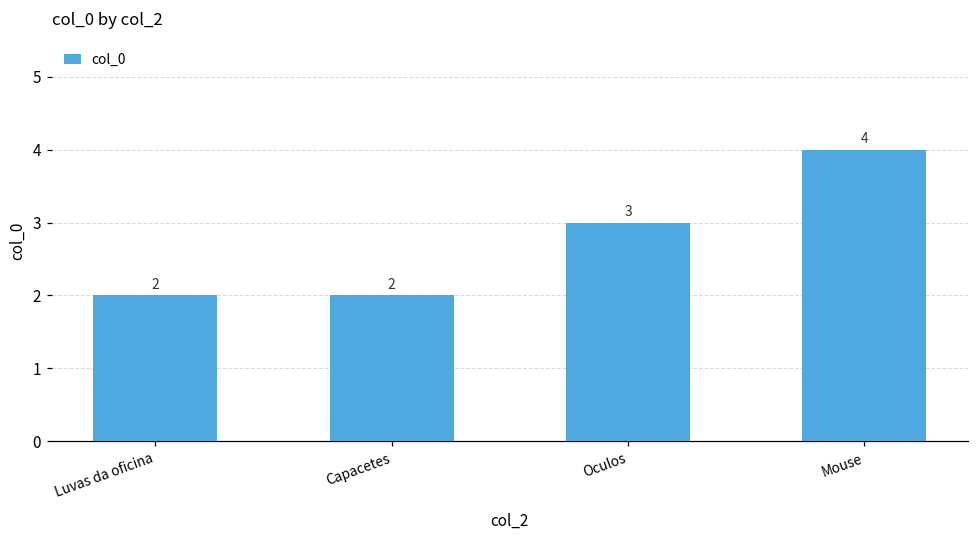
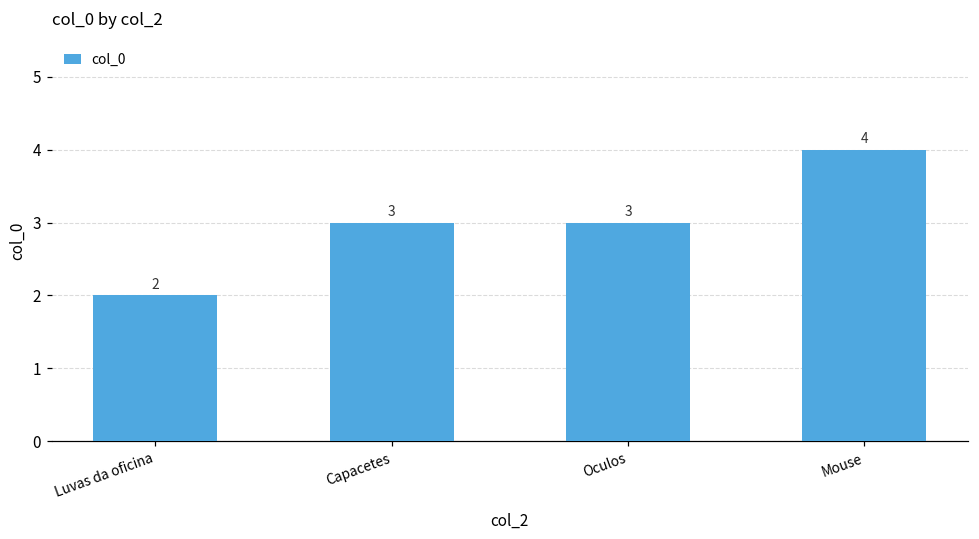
Capacetes: 2 -> 3
